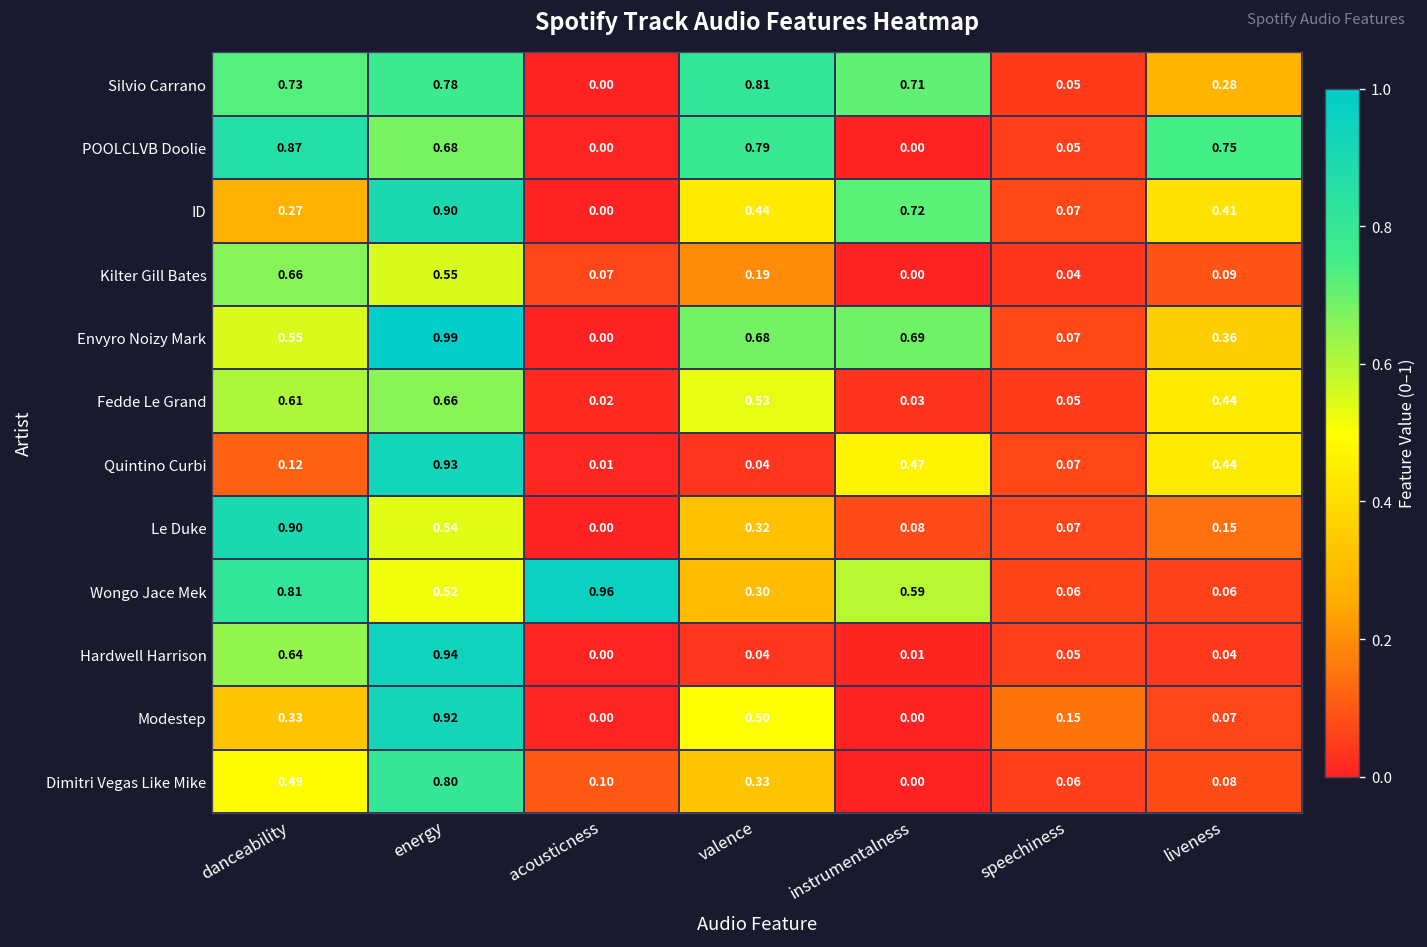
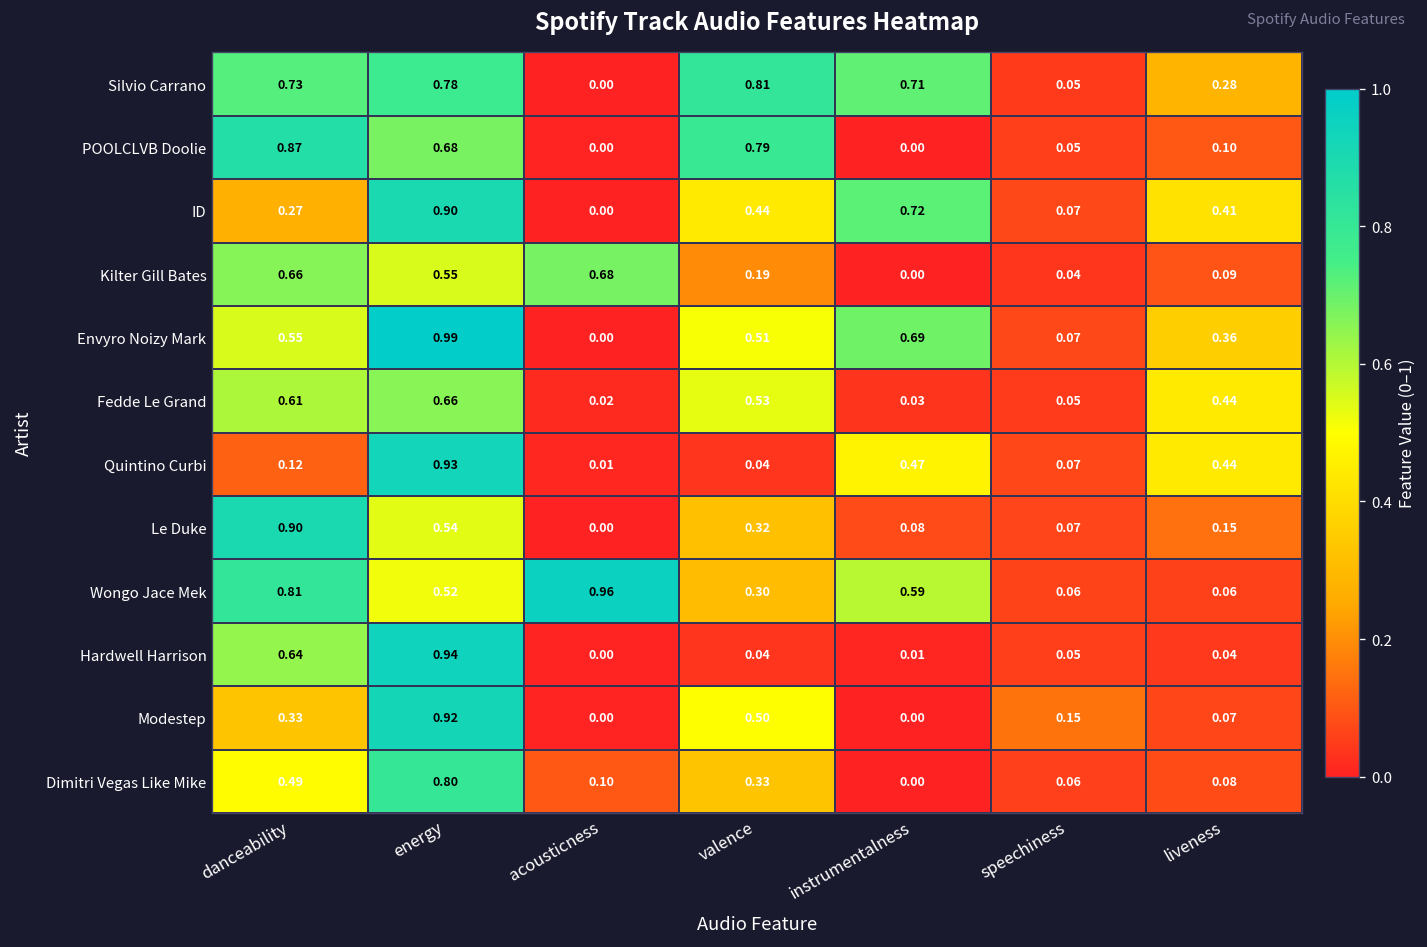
POOLCLVB Doolie, liveness: 0.75 -> 0.10
Kilter Gill Bates, acousticness: 0.07 -> 0.68
Envyro Noizy Mark, valence: 0.68 -> 0.51
